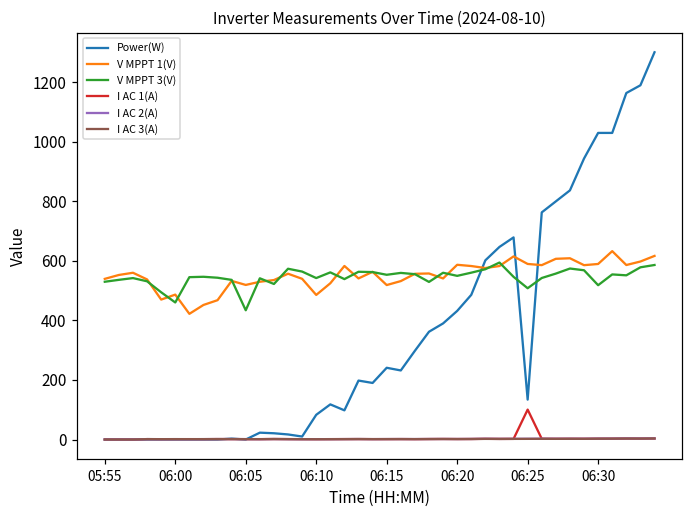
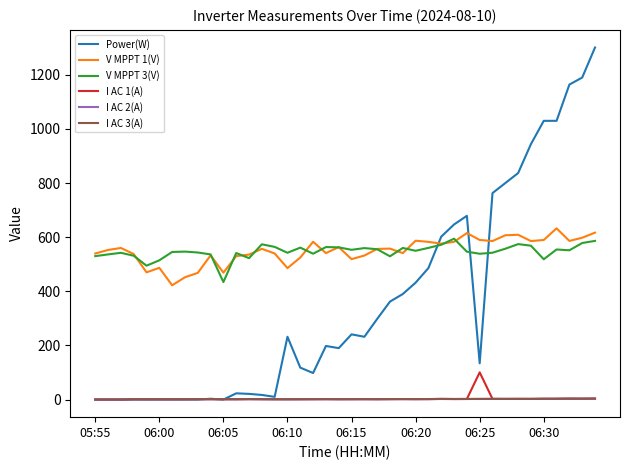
V MPPT 3(V), 06:00: 460 -> 510
V MPPT 1(V), 06:05: 520 -> 470
Power(W), 06:10: 80 -> 230
V MPPT 3(V), 06:25: 510 -> 540
